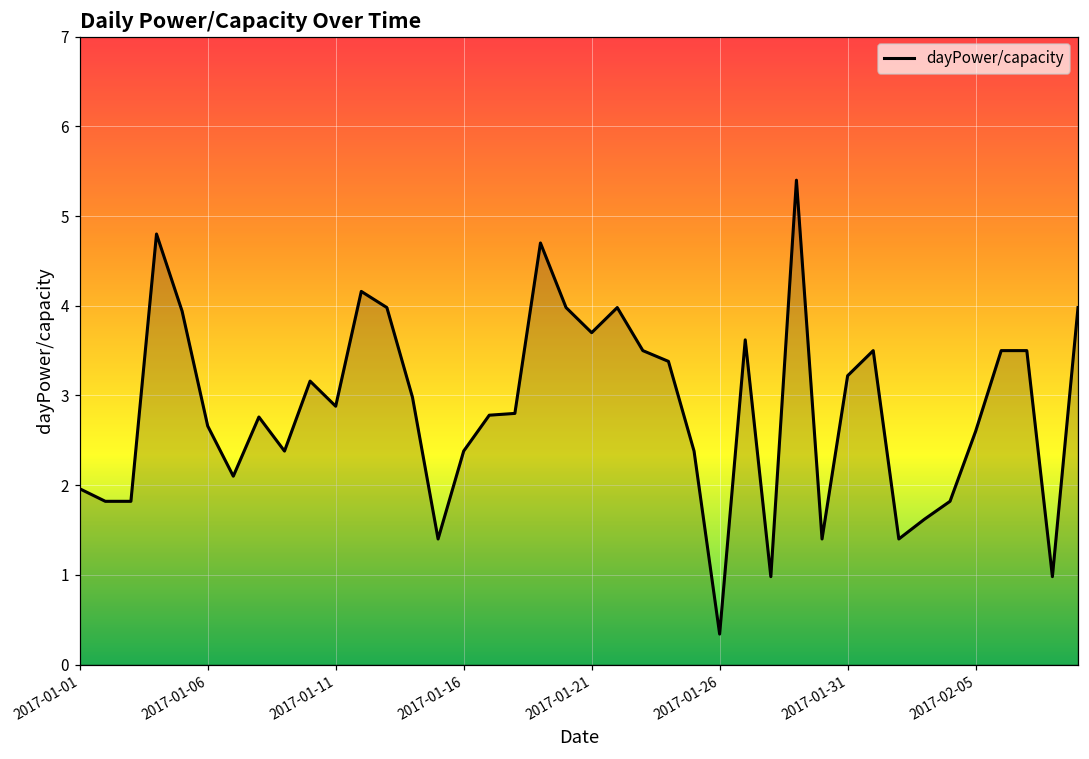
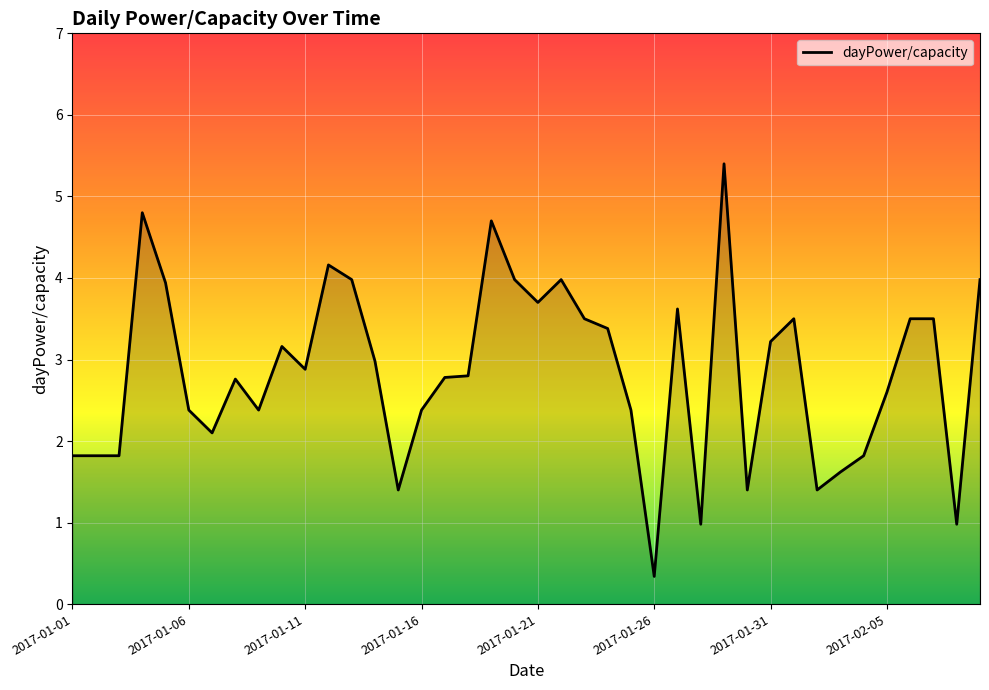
2017-01-01: 2.0 -> 1.8
2017-01-06: 2.7 -> 2.4
